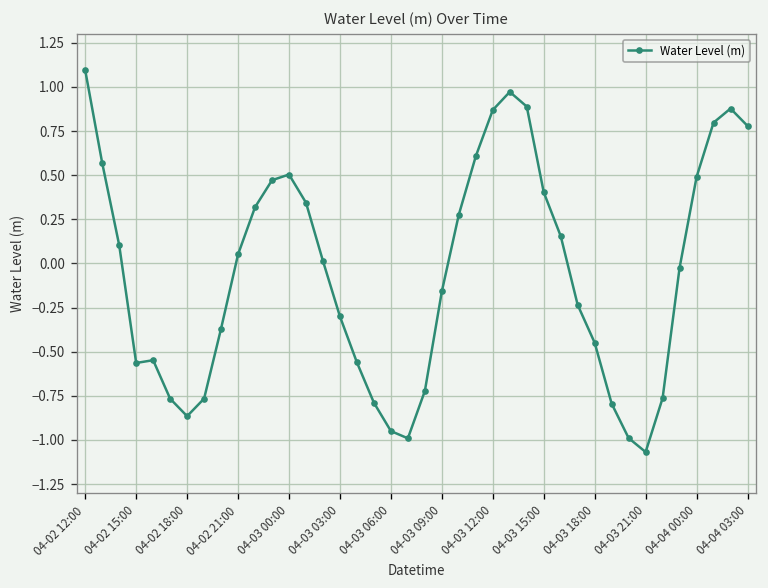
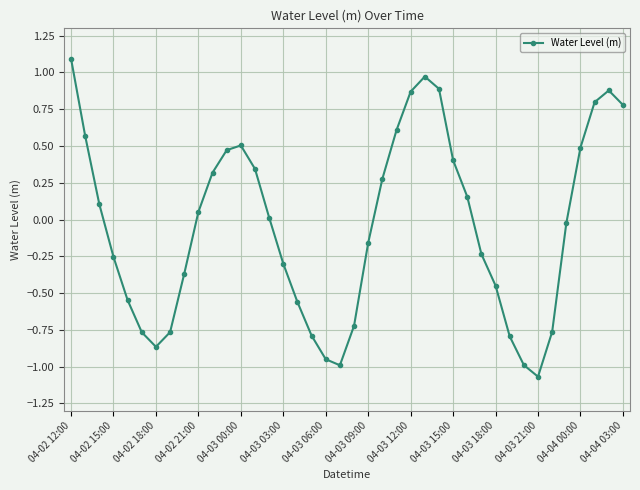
04-02 15:00: -0.56 -> -0.25
